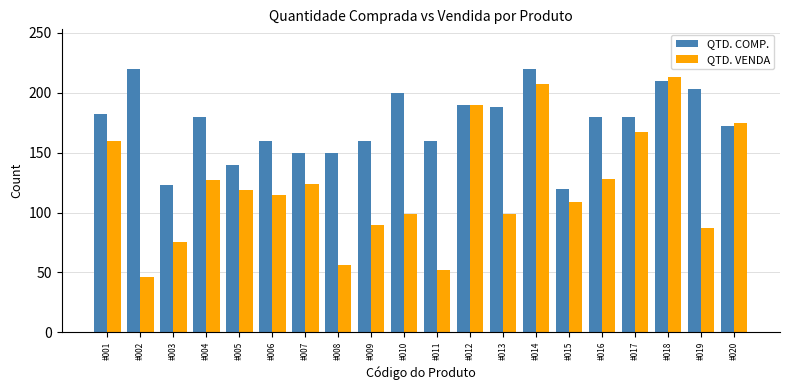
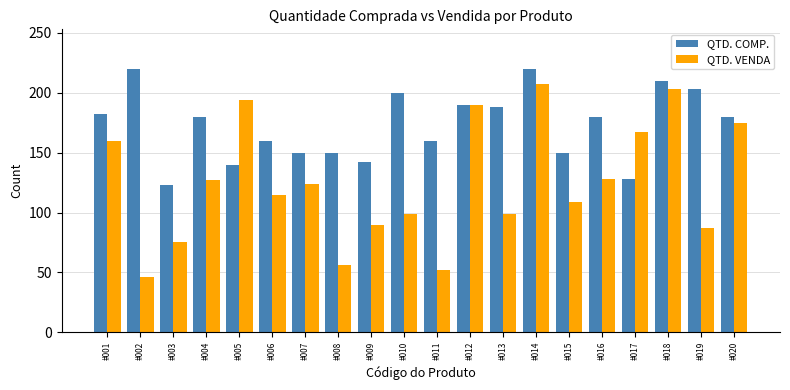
QTD. VENDA, #005: 119 -> 194
QTD. COMP., #009: 160 -> 142
QTD. COMP., #015: 120 -> 150
QTD. COMP., #017: 180 -> 128
QTD. VENDA, #018: 213 -> 203
QTD. COMP., #020: 172 -> 180
